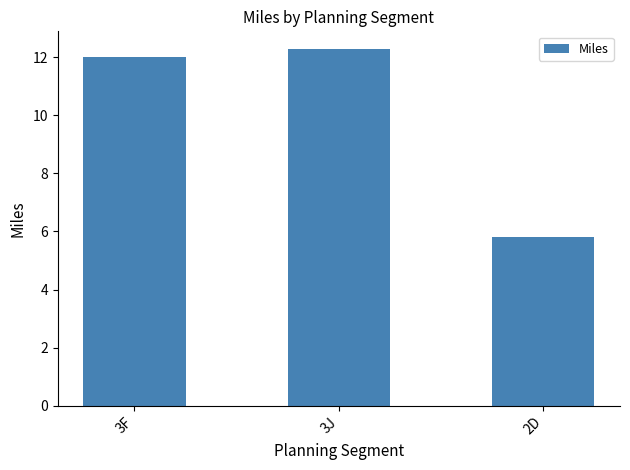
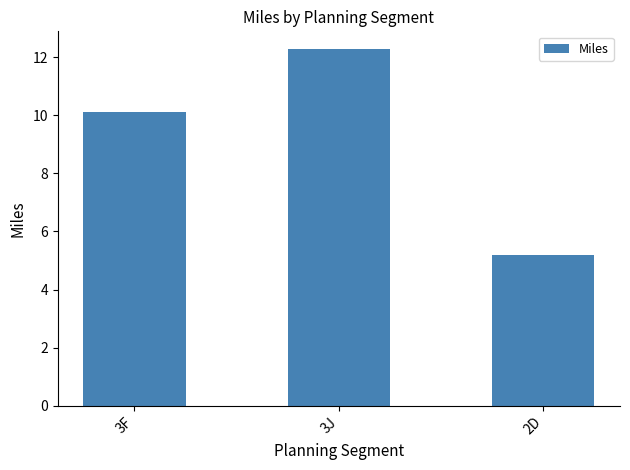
3F: 12.0 -> 10.1
2D: 5.8 -> 5.2
